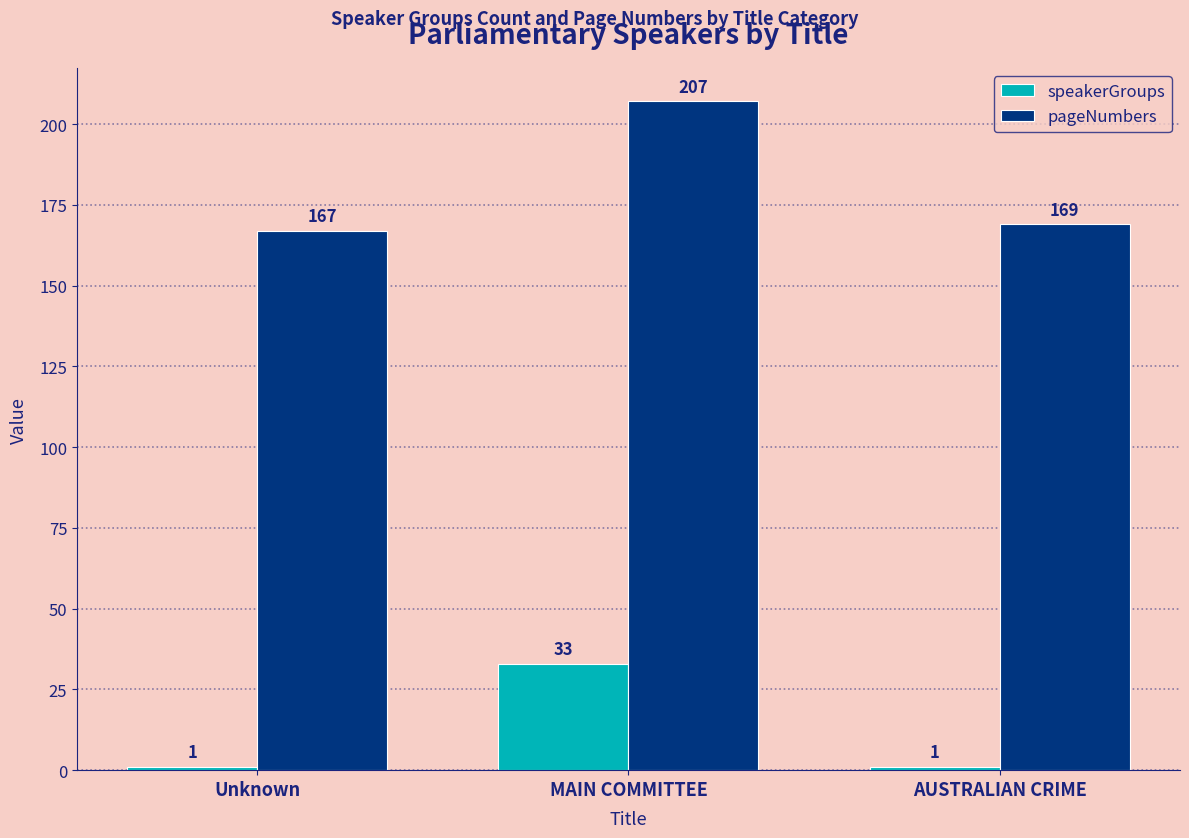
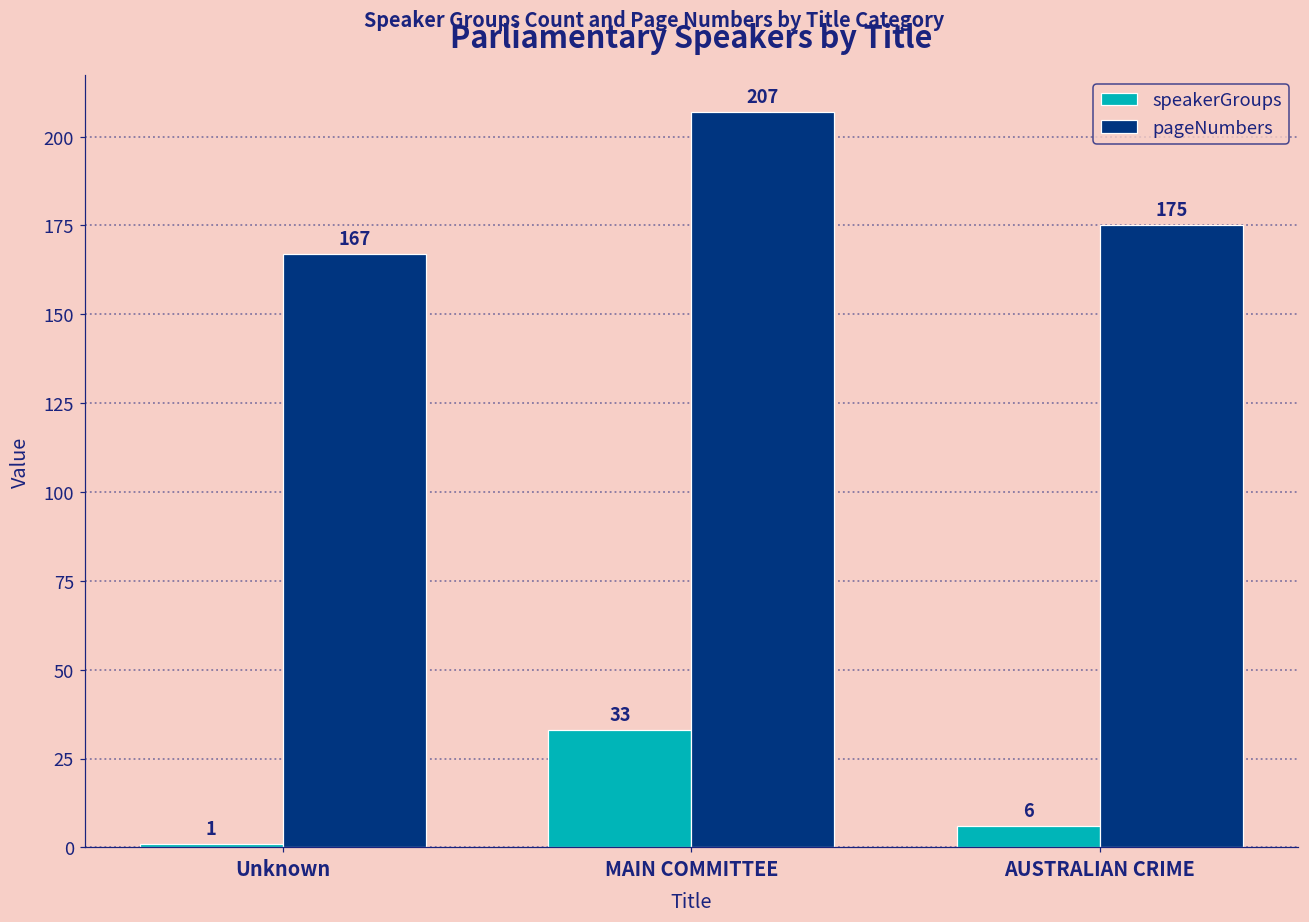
speakerGroups, AUSTRALIAN CRIME: 1 -> 6
pageNumbers, AUSTRALIAN CRIME: 169 -> 175
